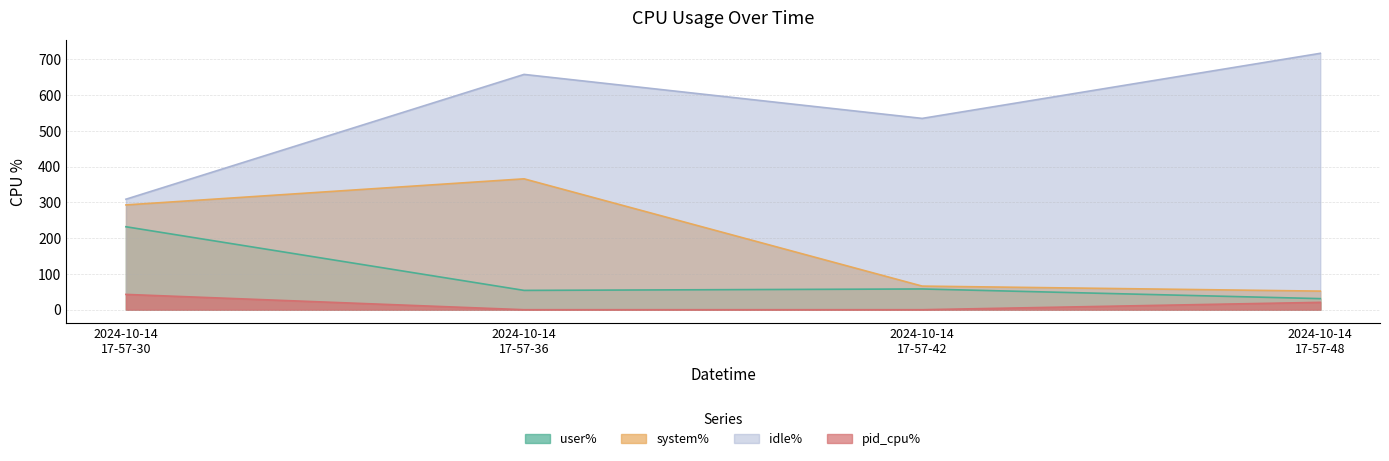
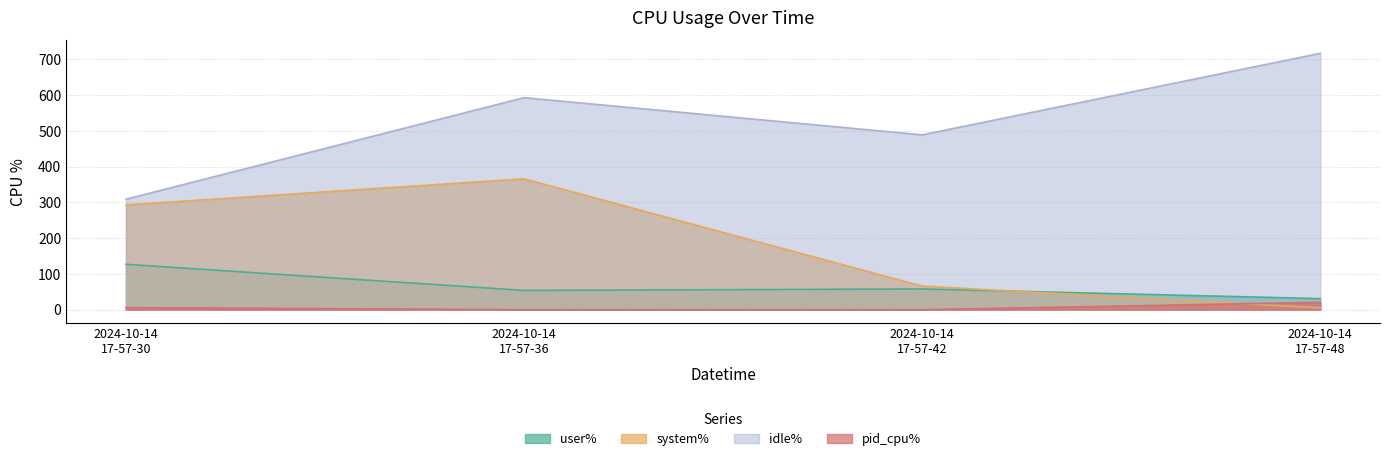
user%, 2024-10-14 17-57-30: 230 -> 130
pid_cpu%, 2024-10-14 17-57-30: 40 -> 10
idle%, 2024-10-14 17-57-36: 660 -> 590
idle%, 2024-10-14 17-57-42: 540 -> 490
system%, 2024-10-14 17-57-48: 50 -> 10
